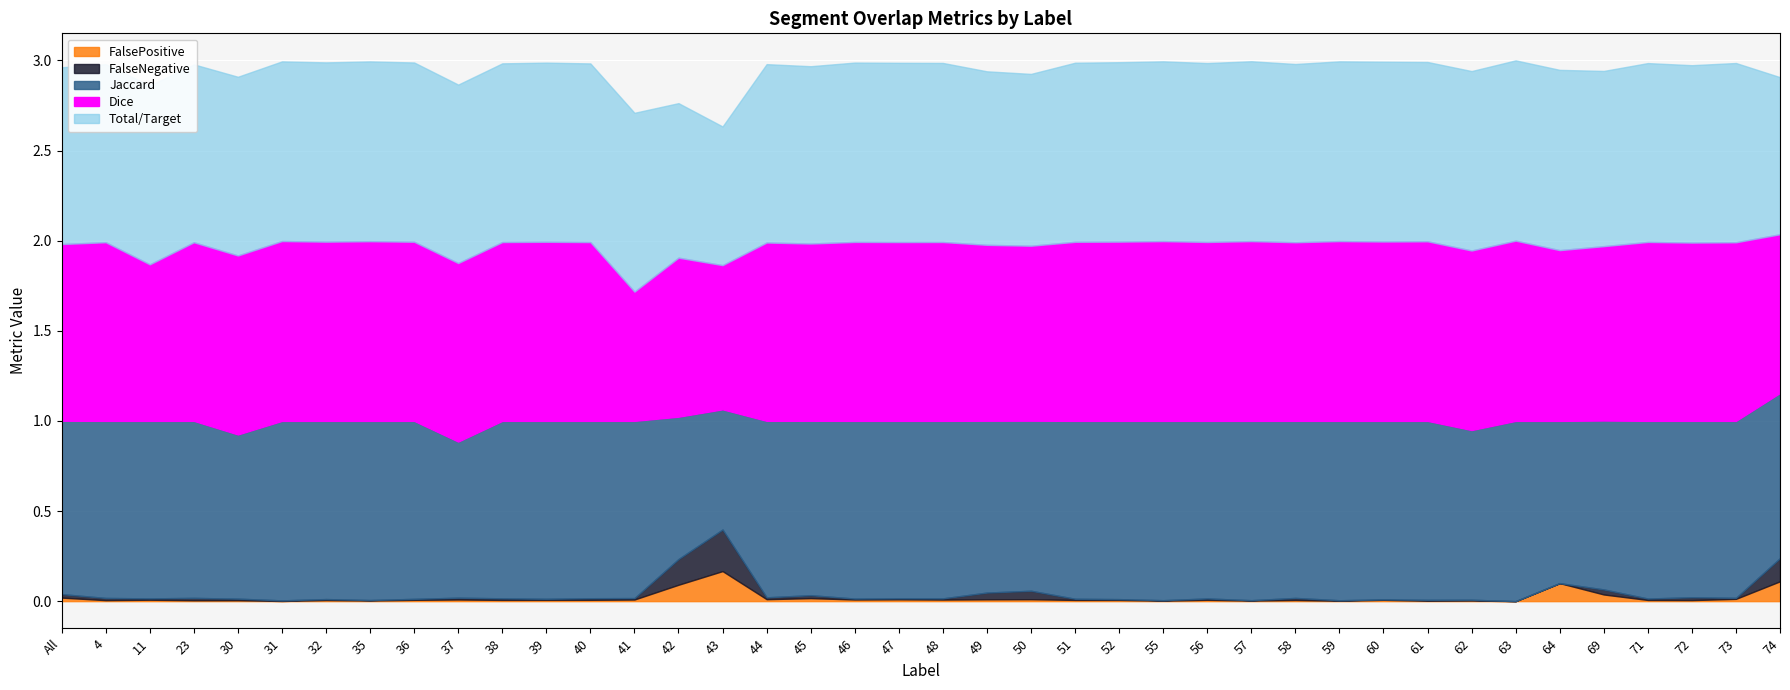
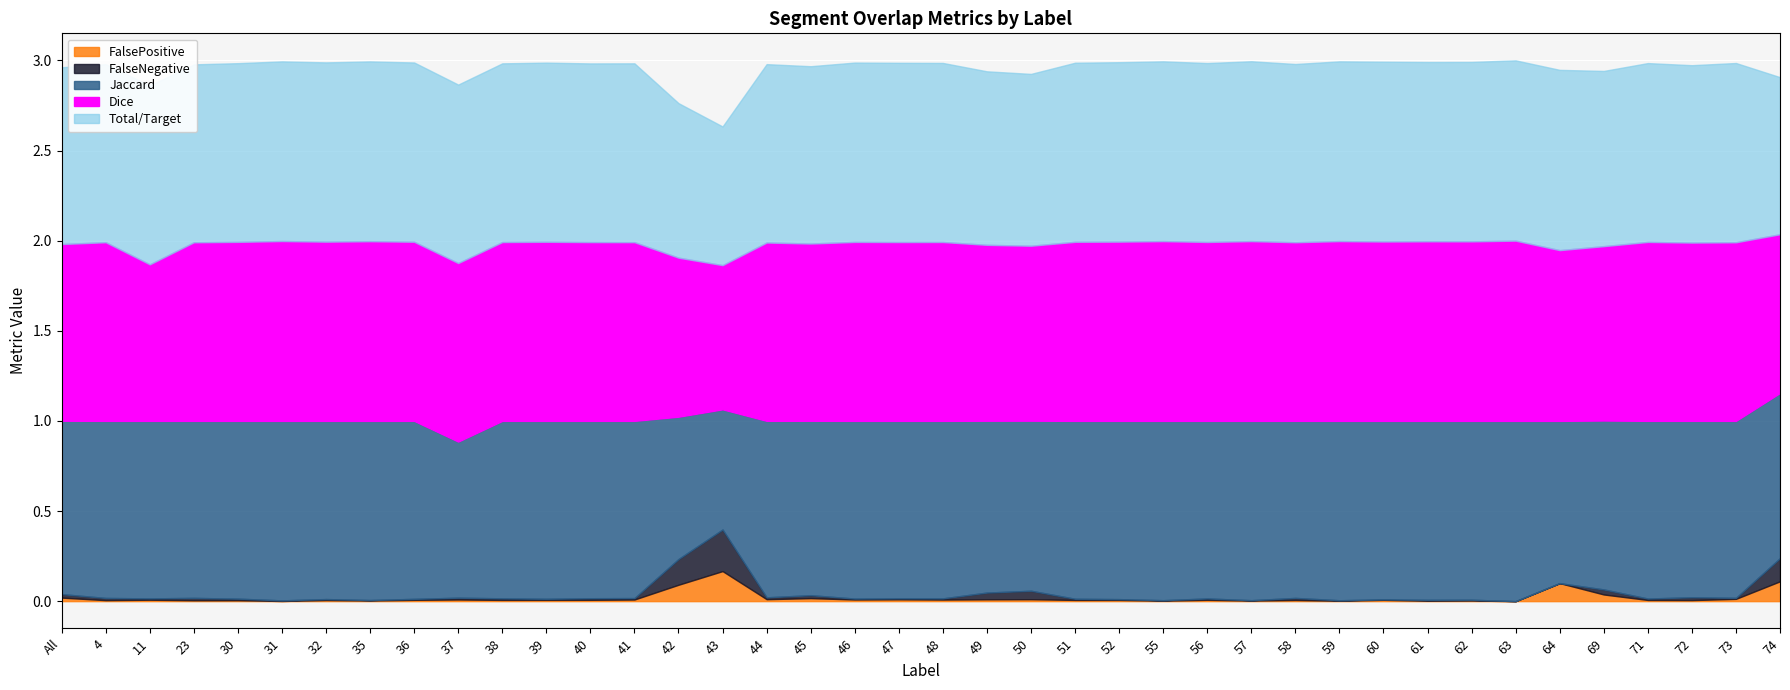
Jaccard, 30: 0.91 -> 0.99
Dice, 41: 0.72 -> 0.99
Jaccard, 62: 0.94 -> 0.99
